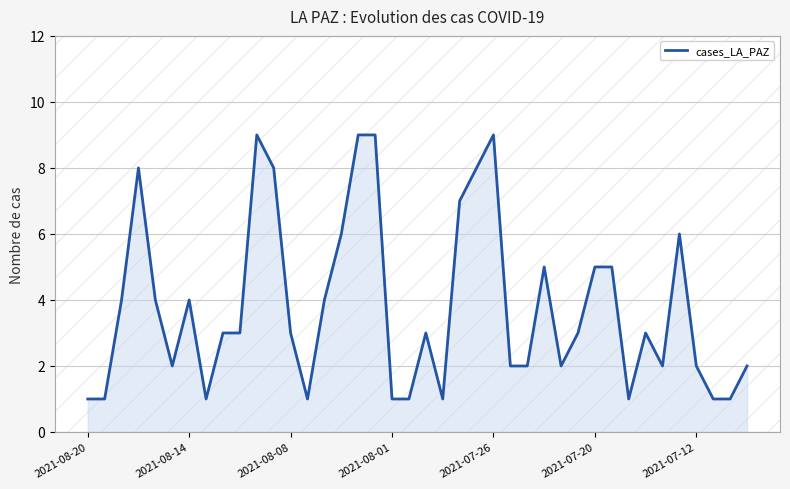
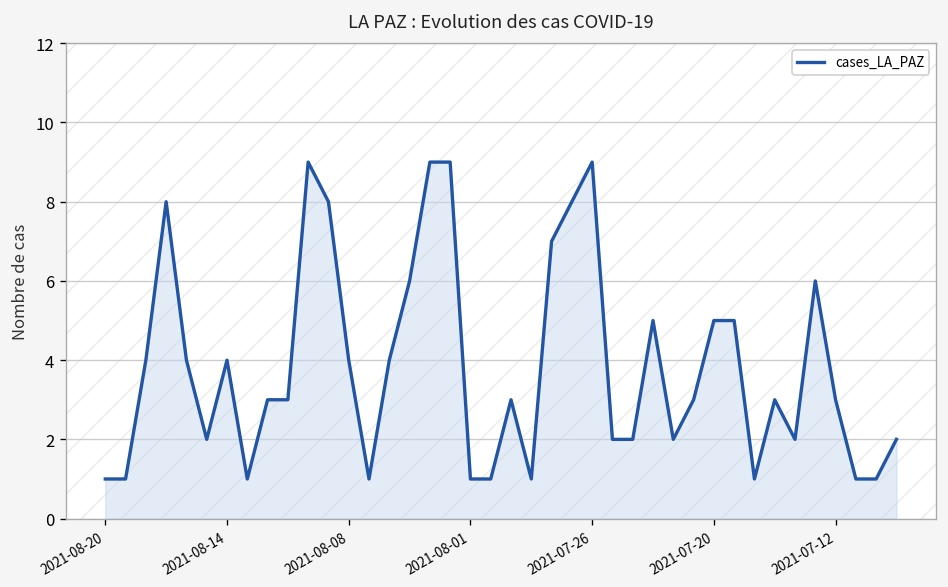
2021-08-08: 3 -> 4
2021-07-12: 2 -> 3
